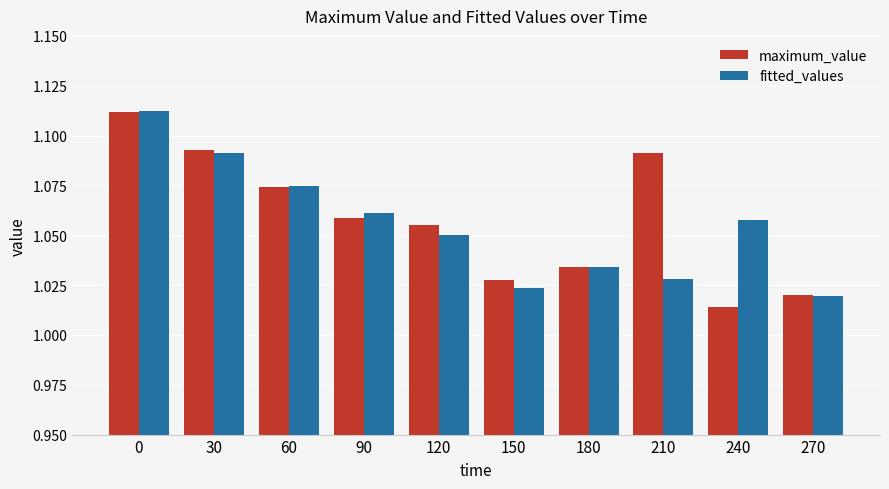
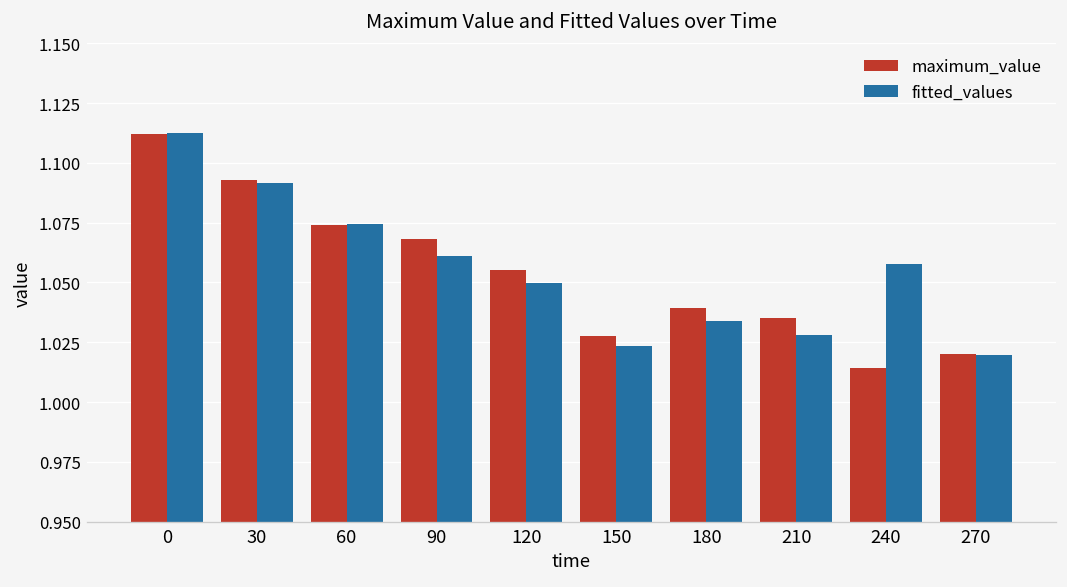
maximum_value, 90: 1.059 -> 1.068
maximum_value, 180: 1.034 -> 1.039
maximum_value, 210: 1.091 -> 1.035
